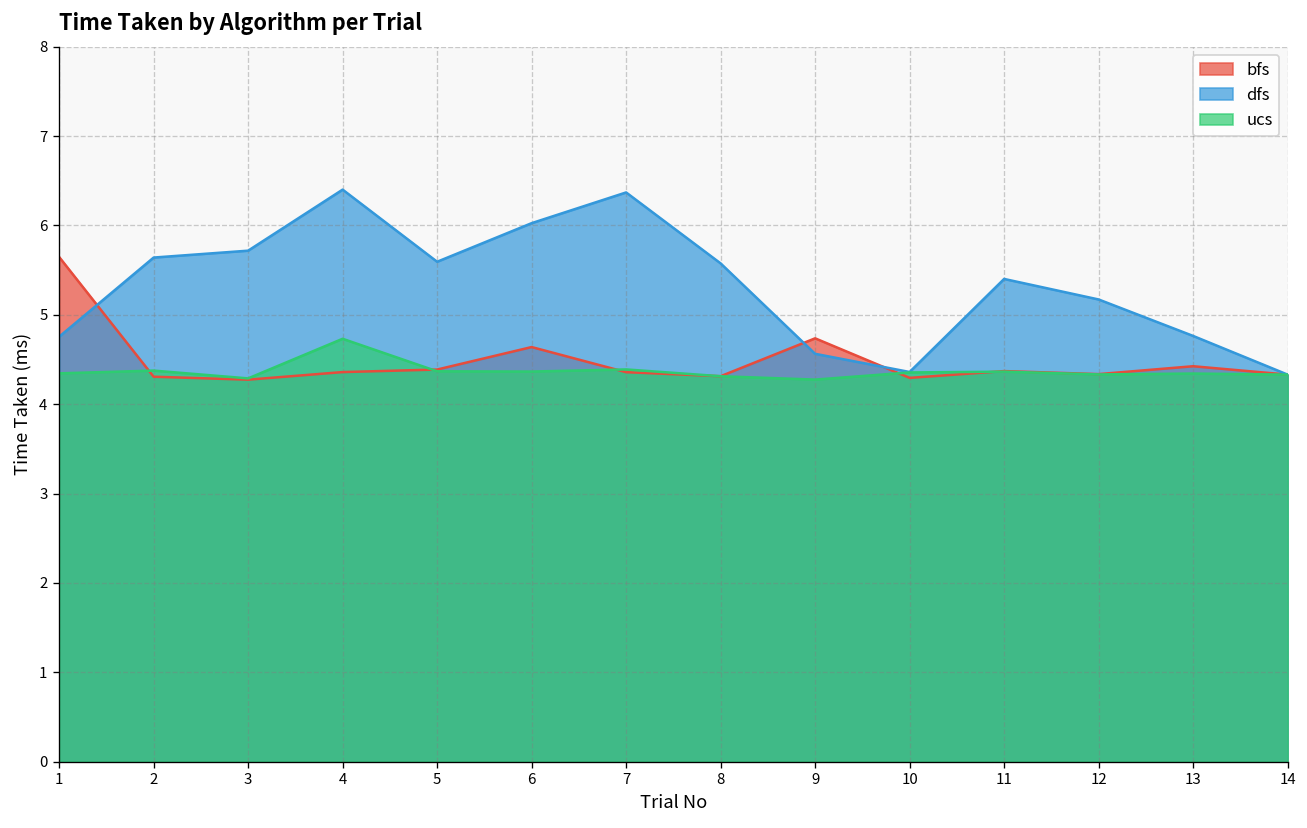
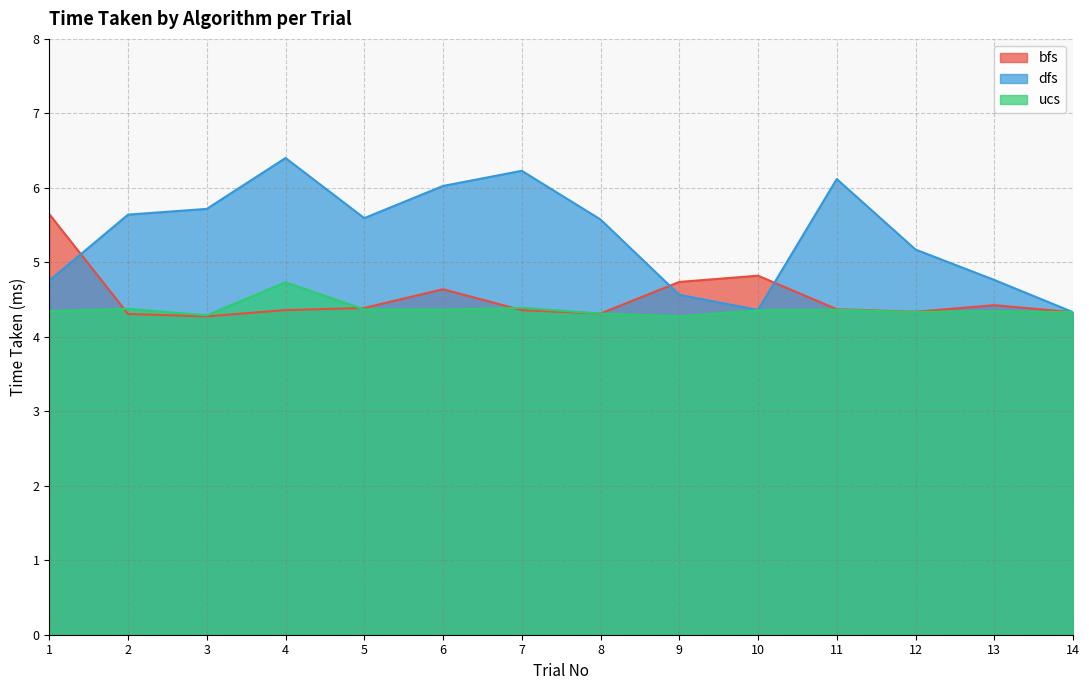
dfs, 7: 6.4 -> 6.2
bfs, 10: 4.3 -> 4.8
dfs, 11: 5.4 -> 6.1
